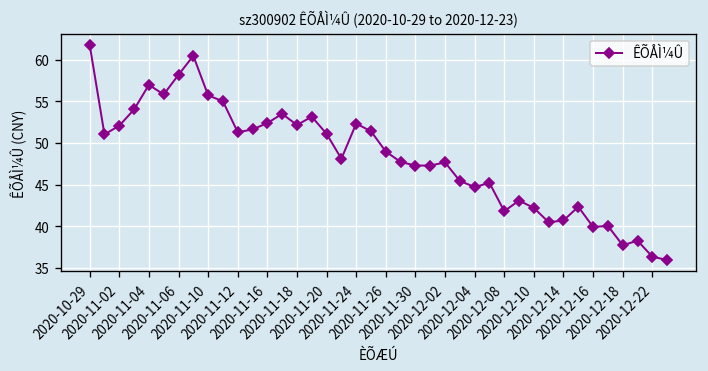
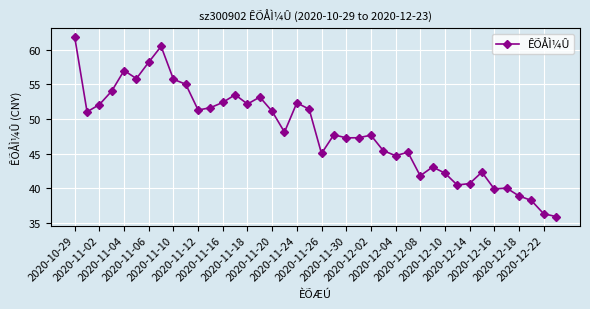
2020-11-26: 49 -> 45
2020-12-18: 38 -> 39
